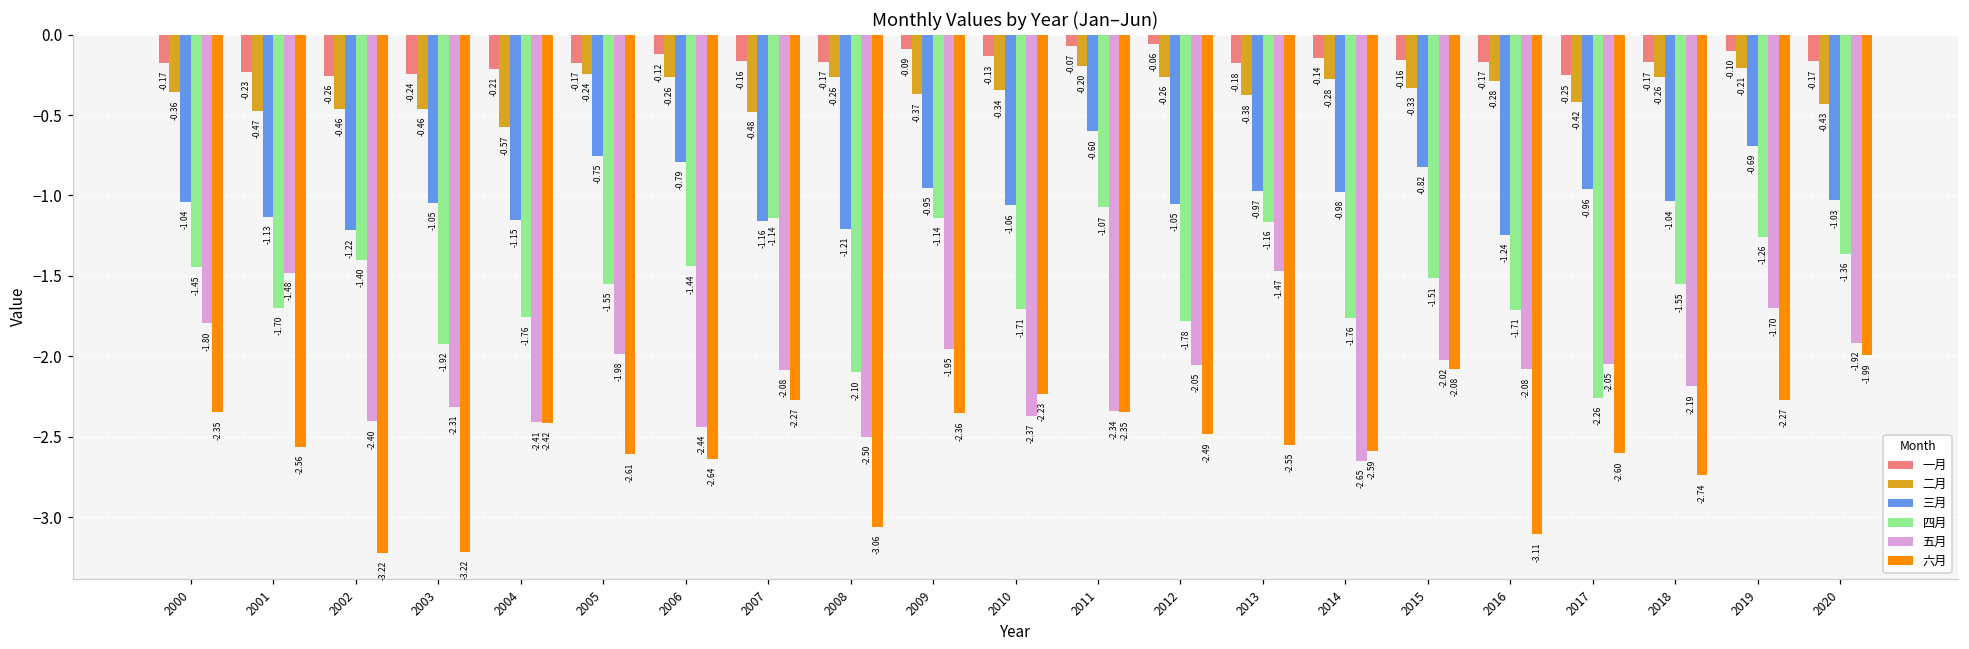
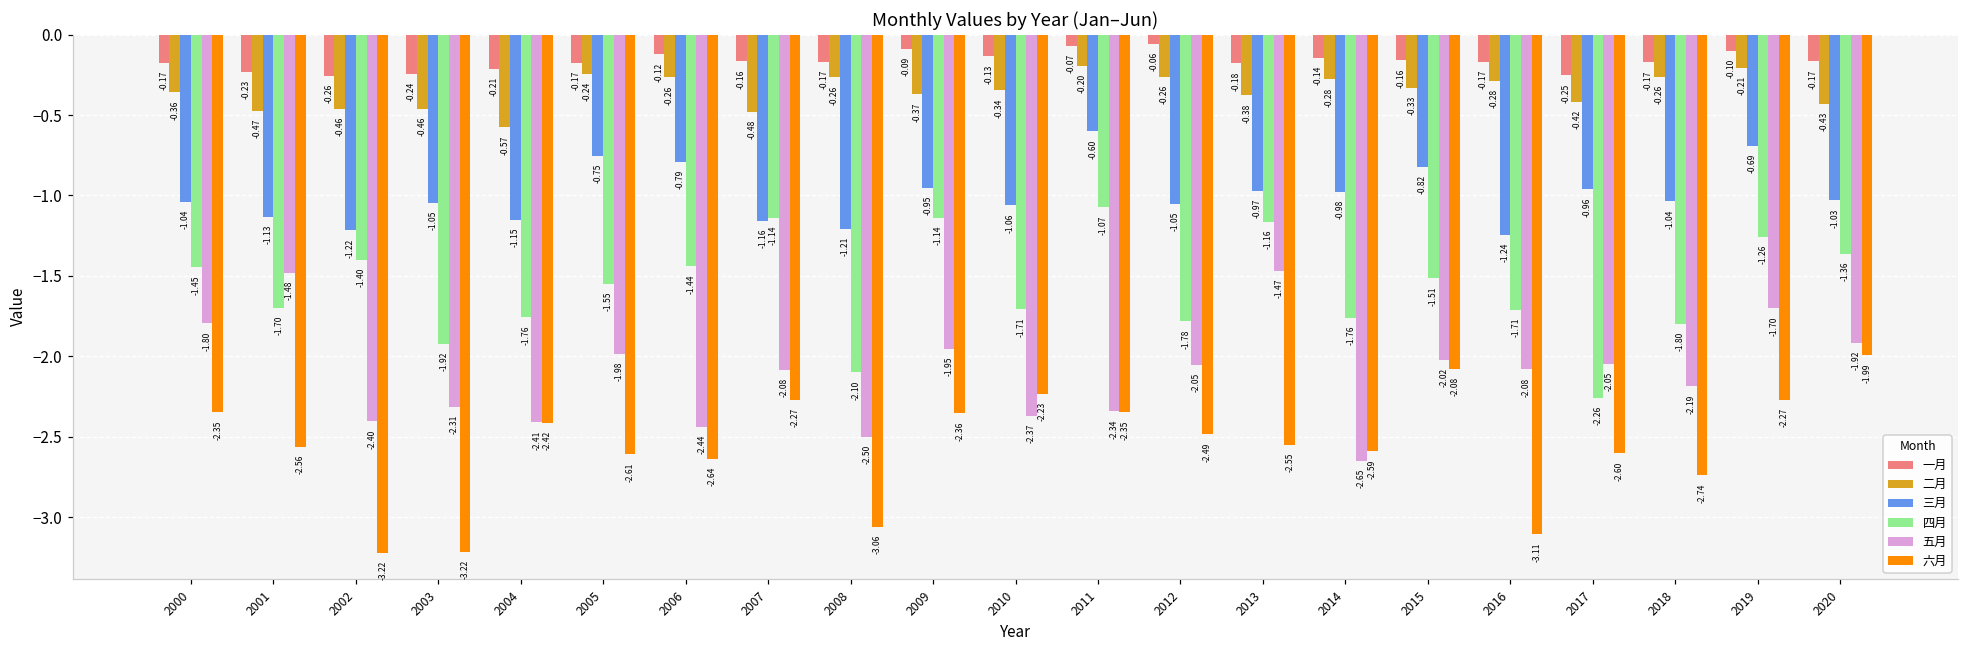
四月, 2018: -1.55 -> -1.80
